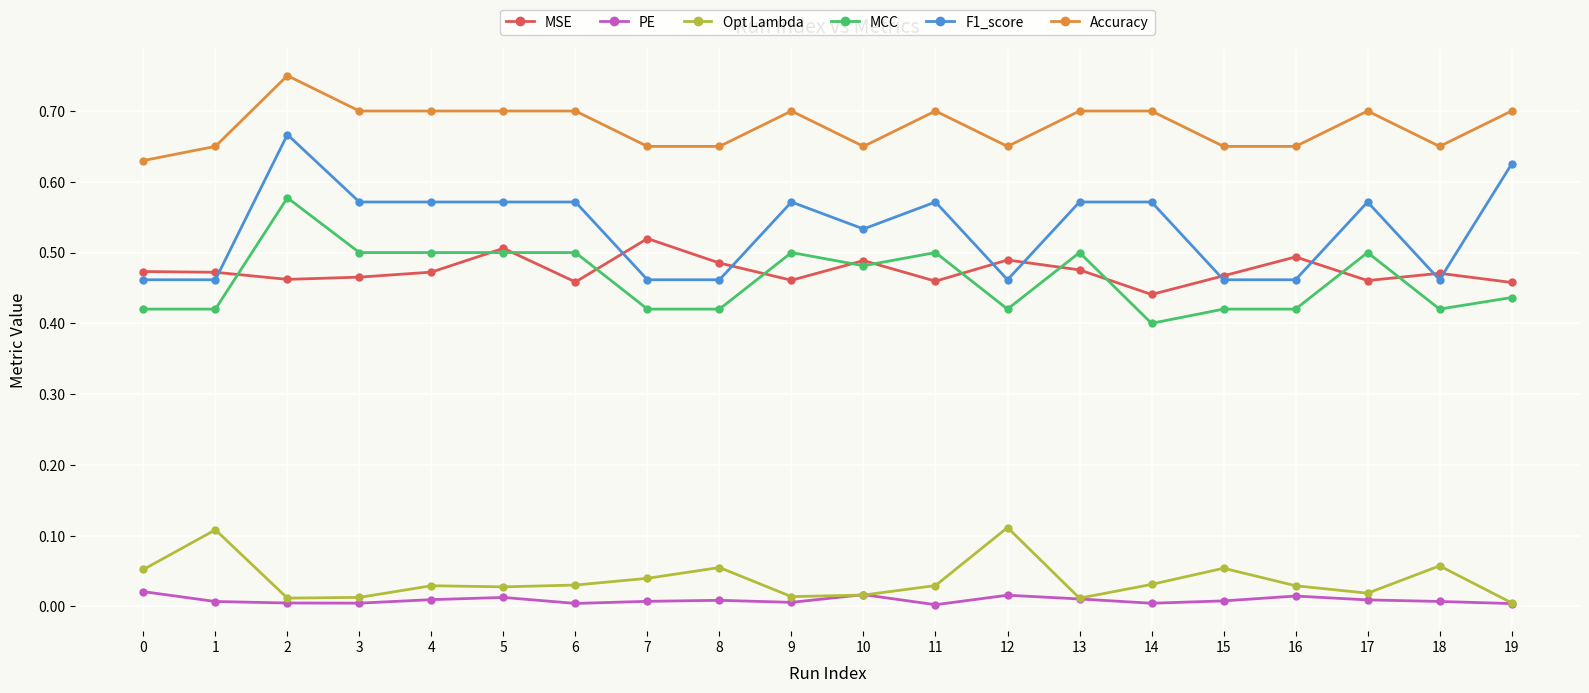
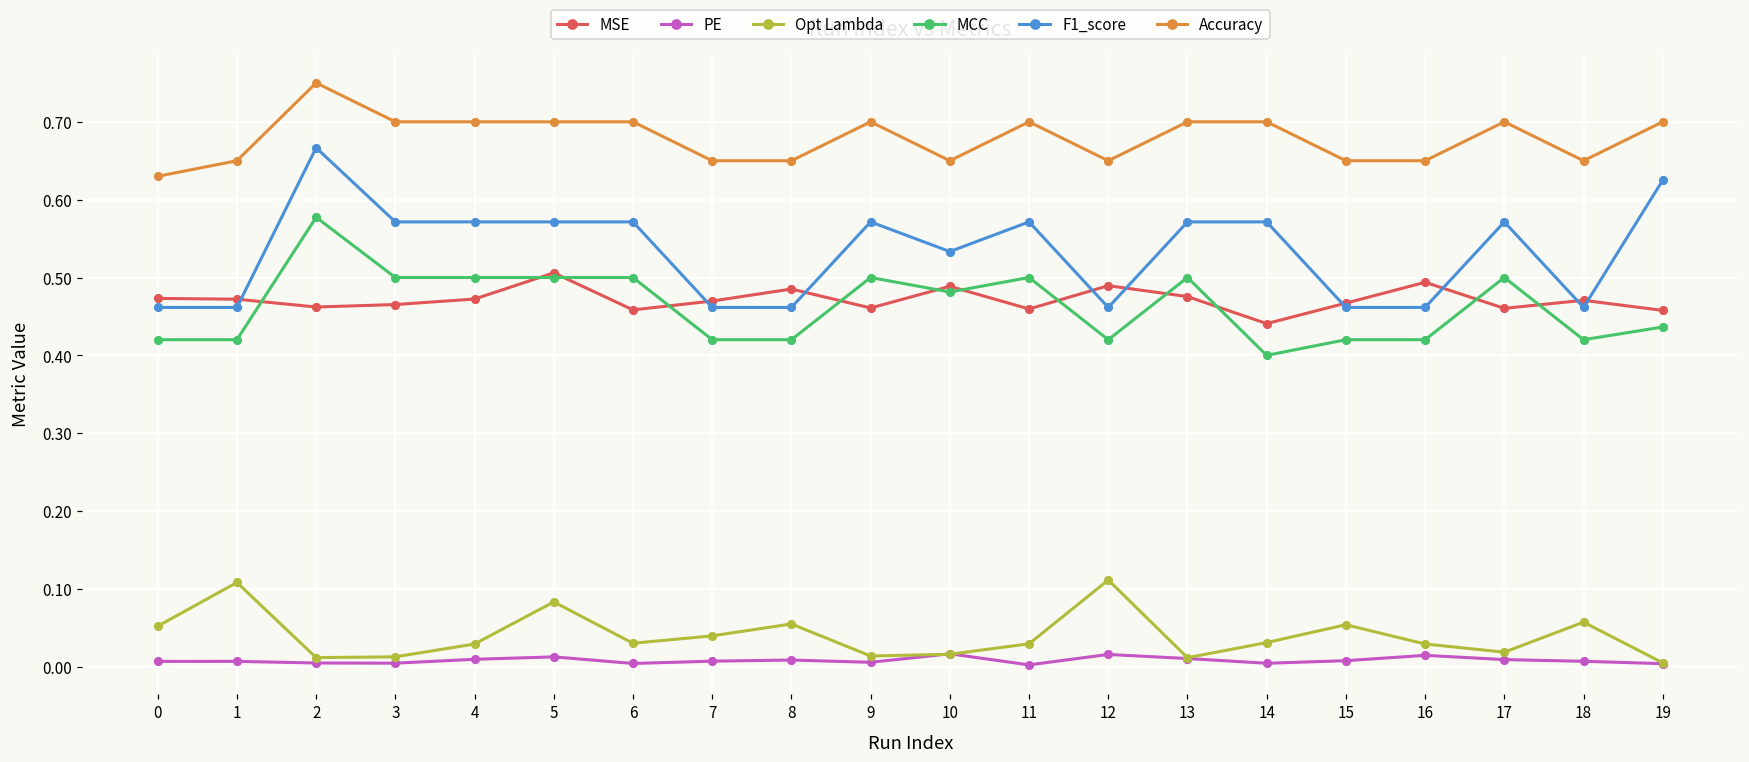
PE, 0: 0.02 -> 0.01
Opt Lambda, 5: 0.03 -> 0.08
MSE, 7: 0.52 -> 0.47
